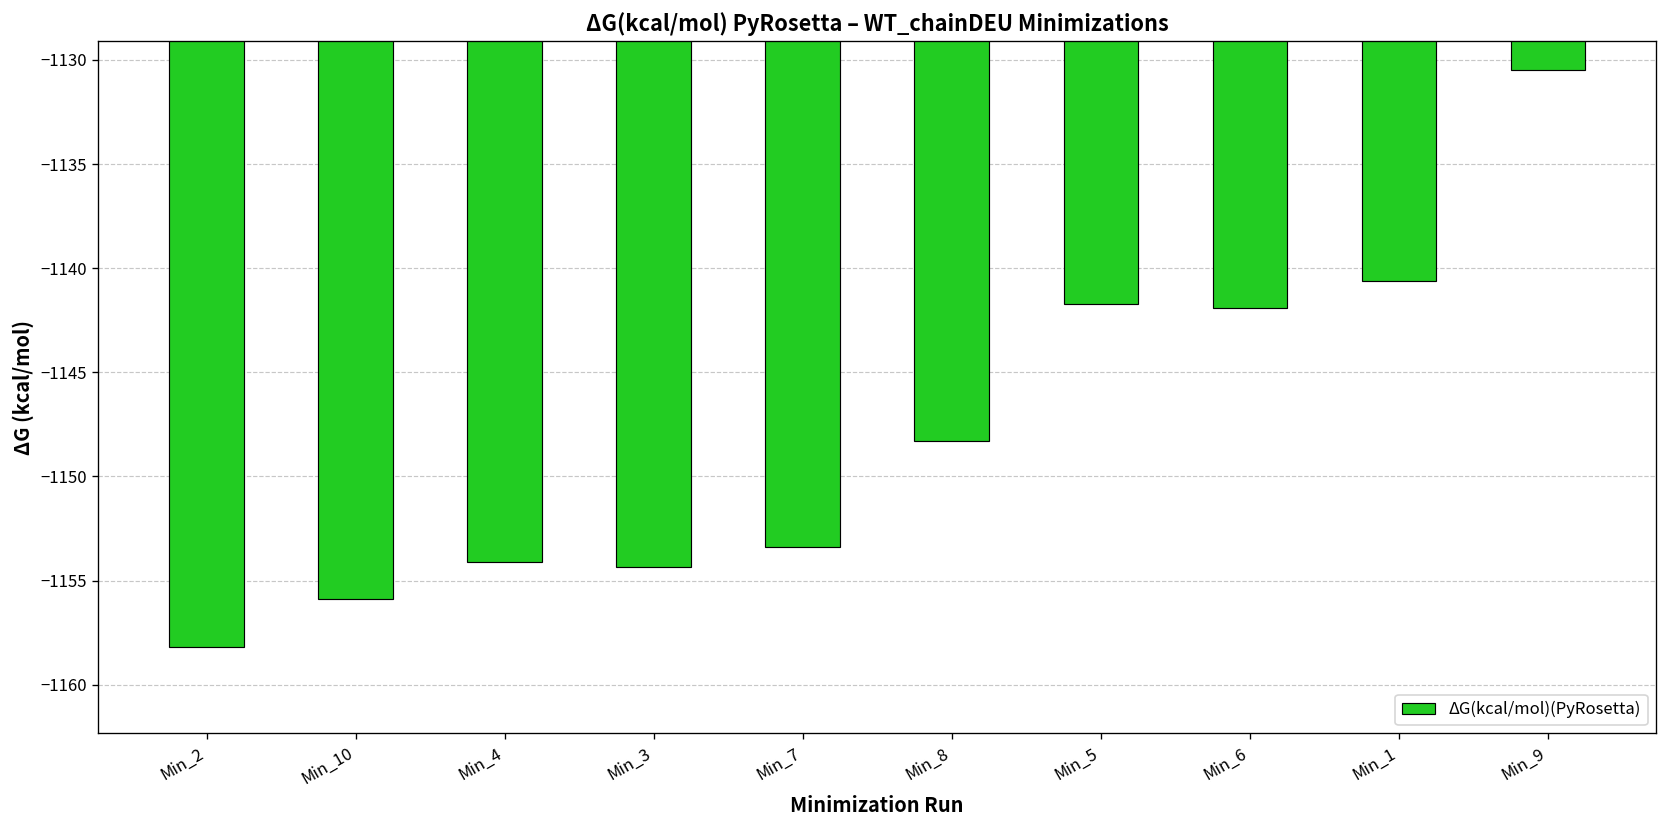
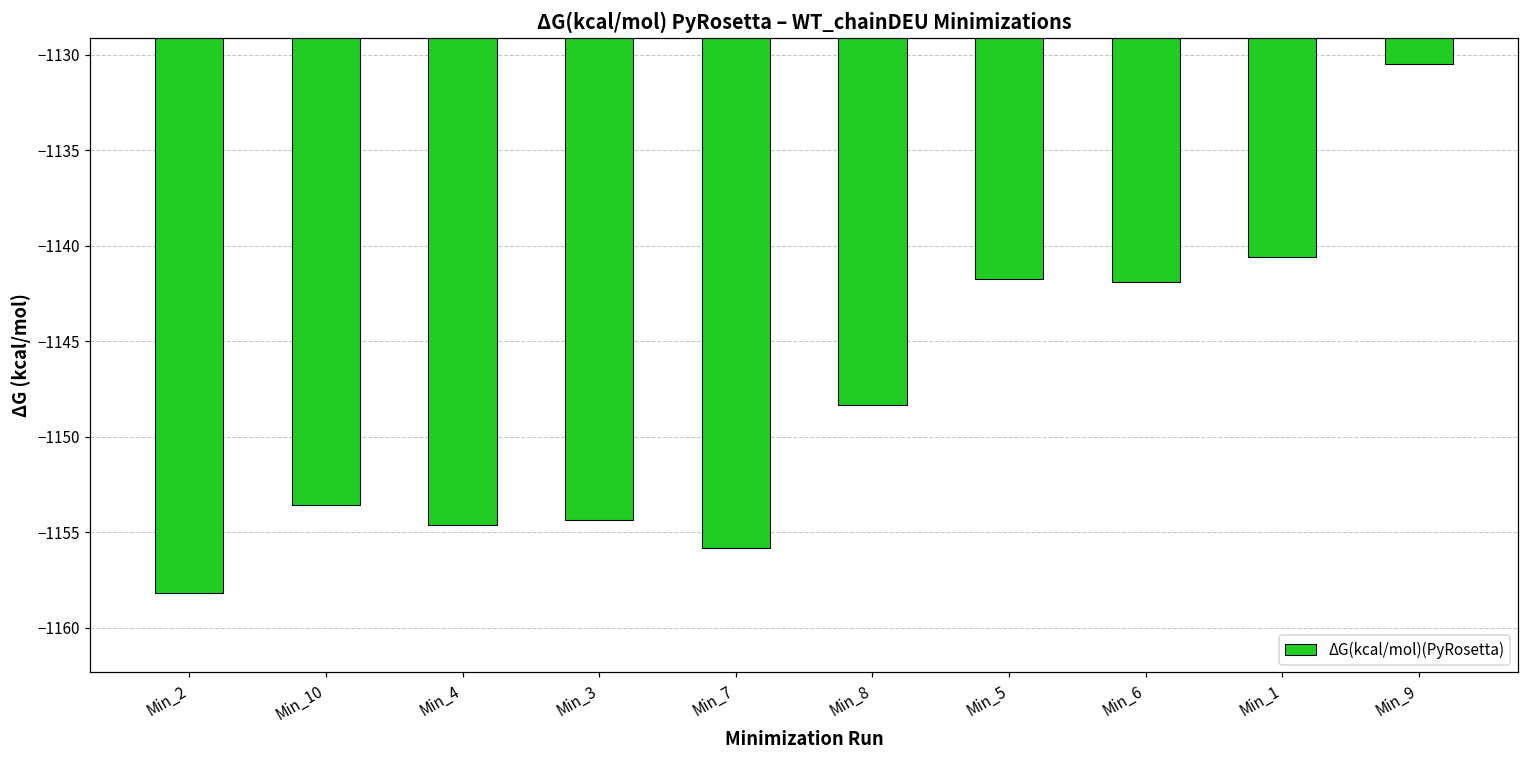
Min_10: -1155.9 -> -1153.6
Min_4: -1154.1 -> -1154.6
Min_7: -1153.4 -> -1155.8
